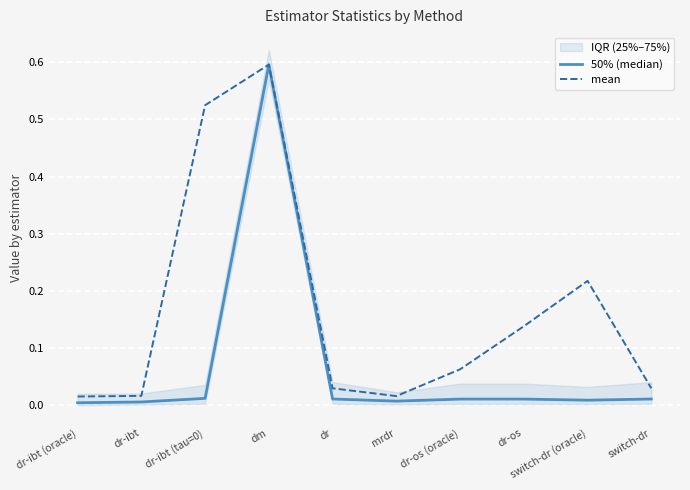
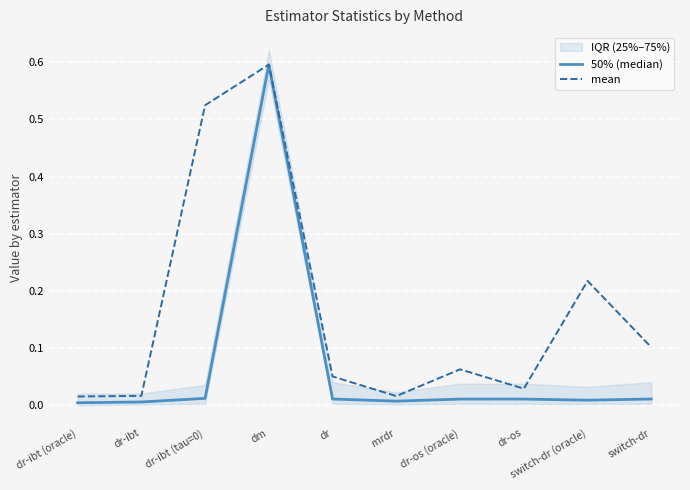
mean, dr: 0.03 -> 0.05
mean, dr-os: 0.14 -> 0.03
mean, switch-dr: 0.03 -> 0.10
